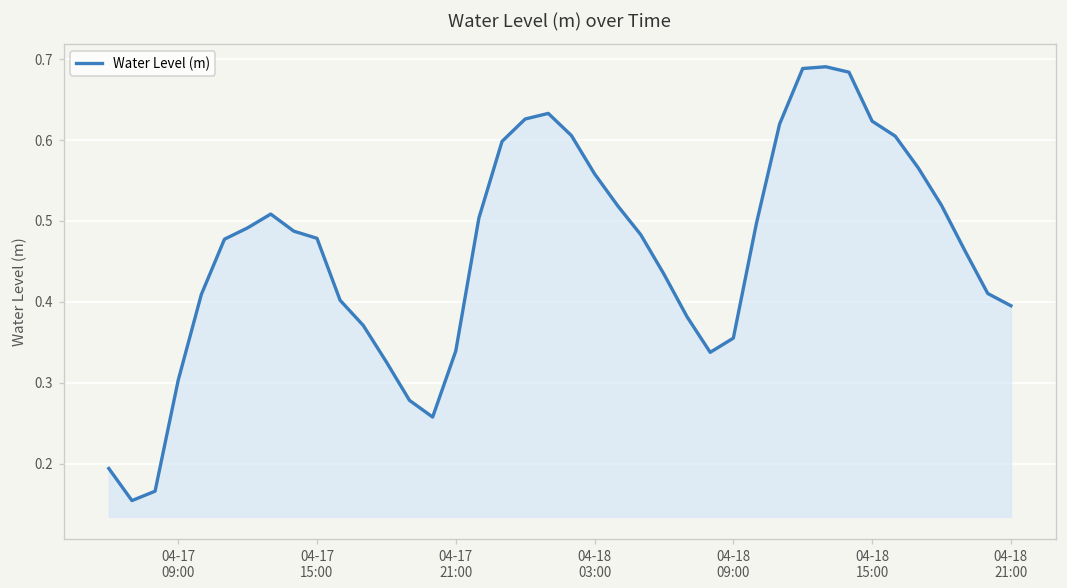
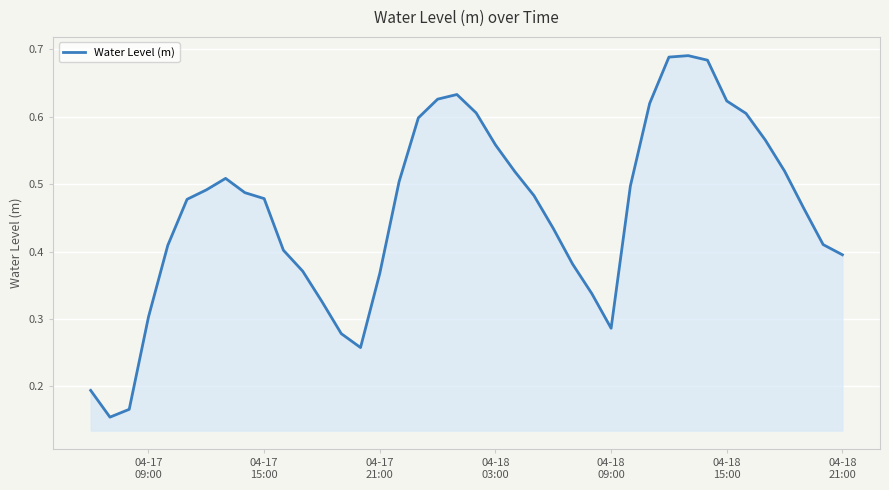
04-17 21:00: 0.34 -> 0.37
04-18 09:00: 0.36 -> 0.29
